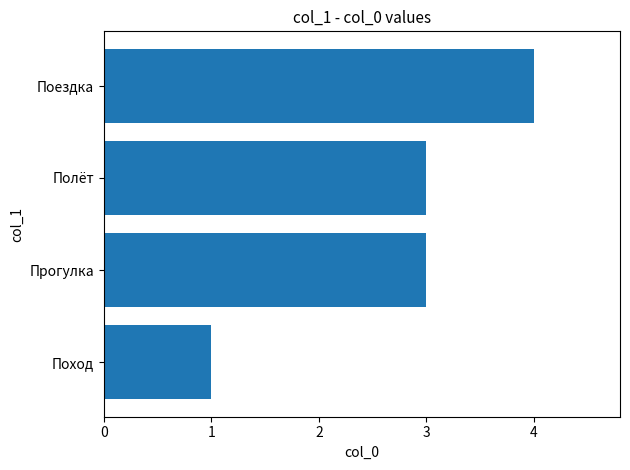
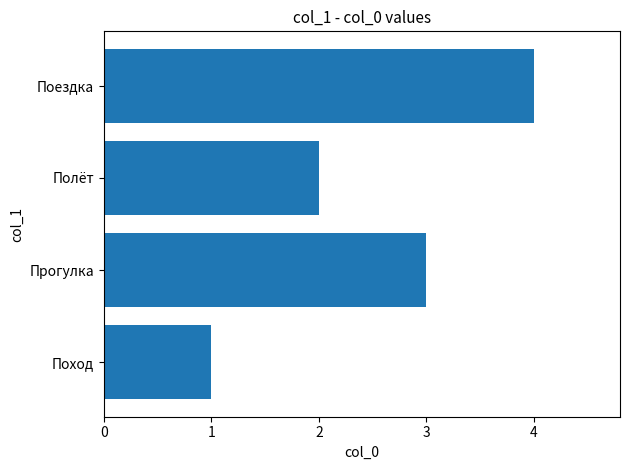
Полёт: 3 -> 2
